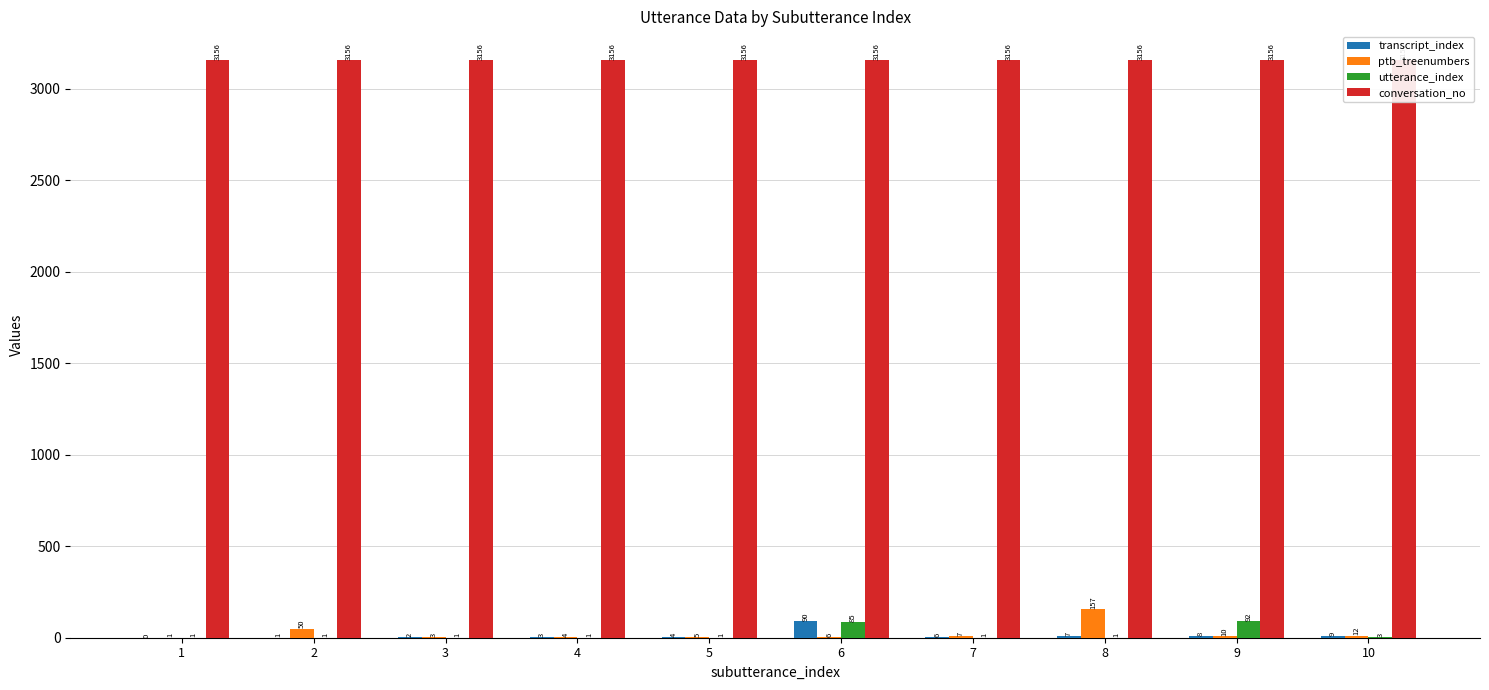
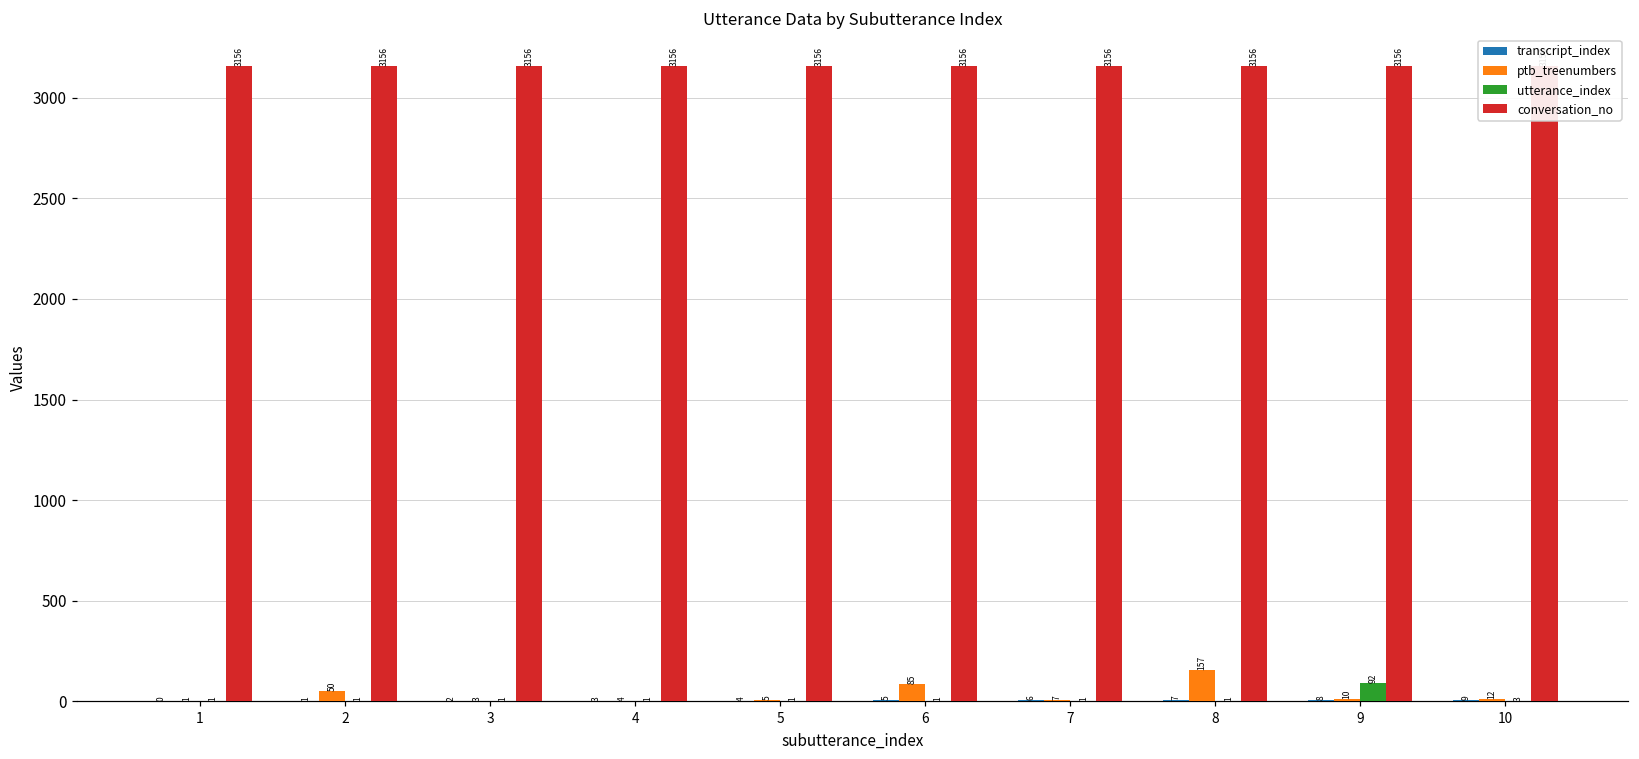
transcript_index, 6: 90 -> 5
ptb_treenumbers, 6: 6 -> 85
utterance_index, 6: 85 -> 1
